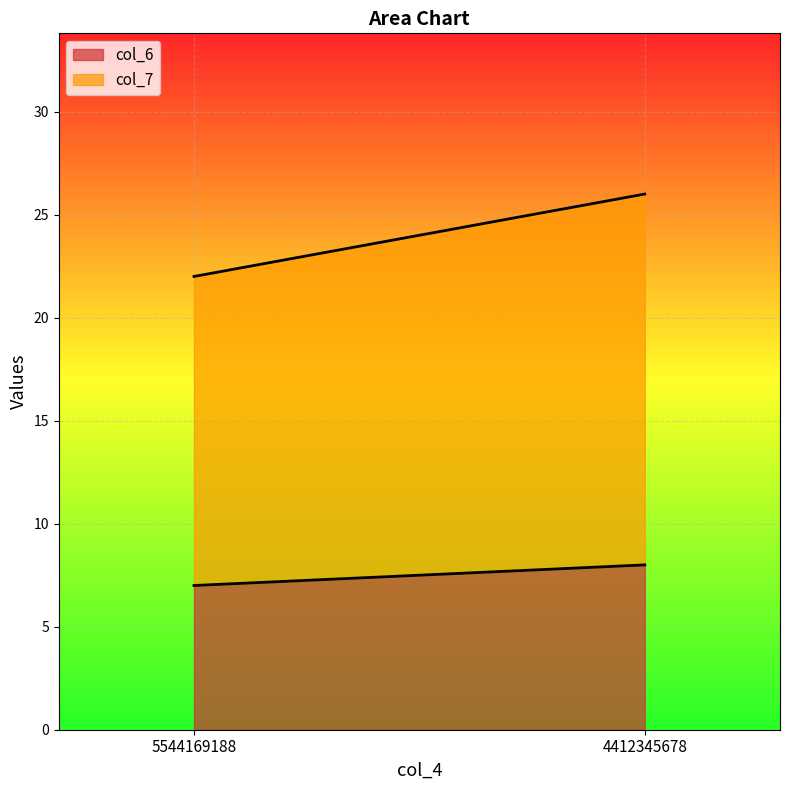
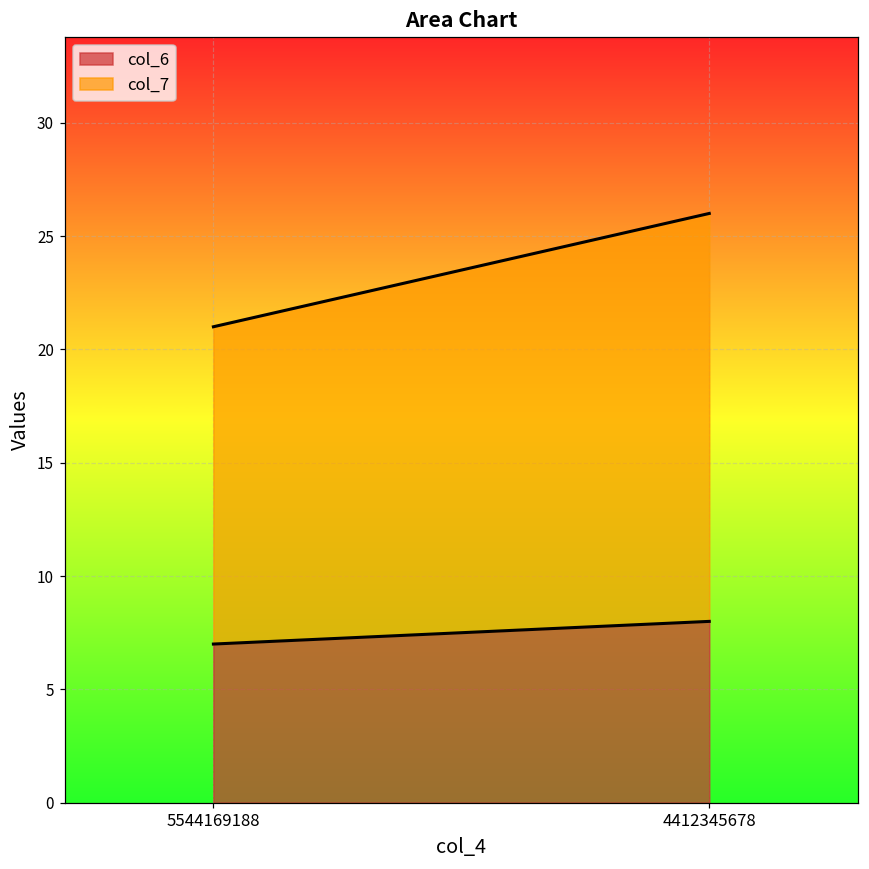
col_7, 5544169188: 15 -> 14
